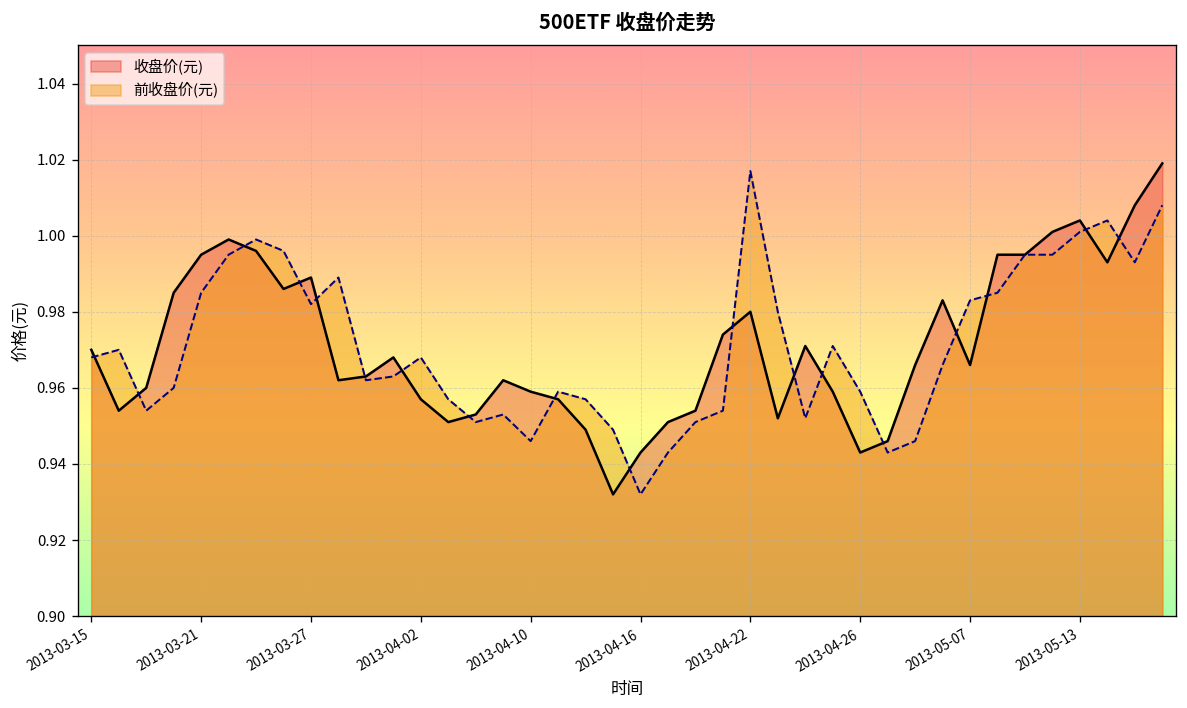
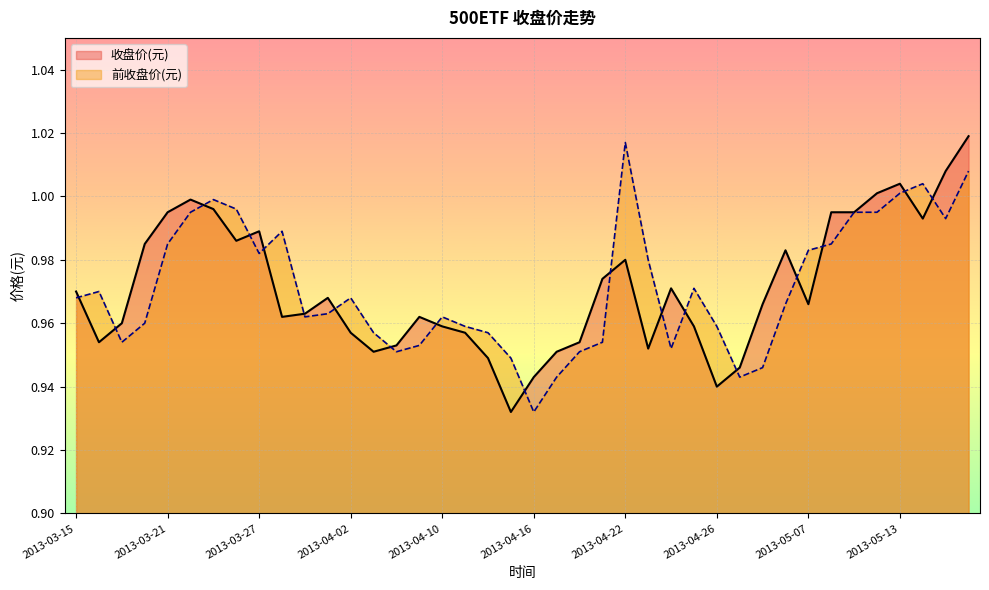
前收盘价(元), 2013-04-10: 0.946 -> 0.962
收盘价(元), 2013-04-26: 0.943 -> 0.940
